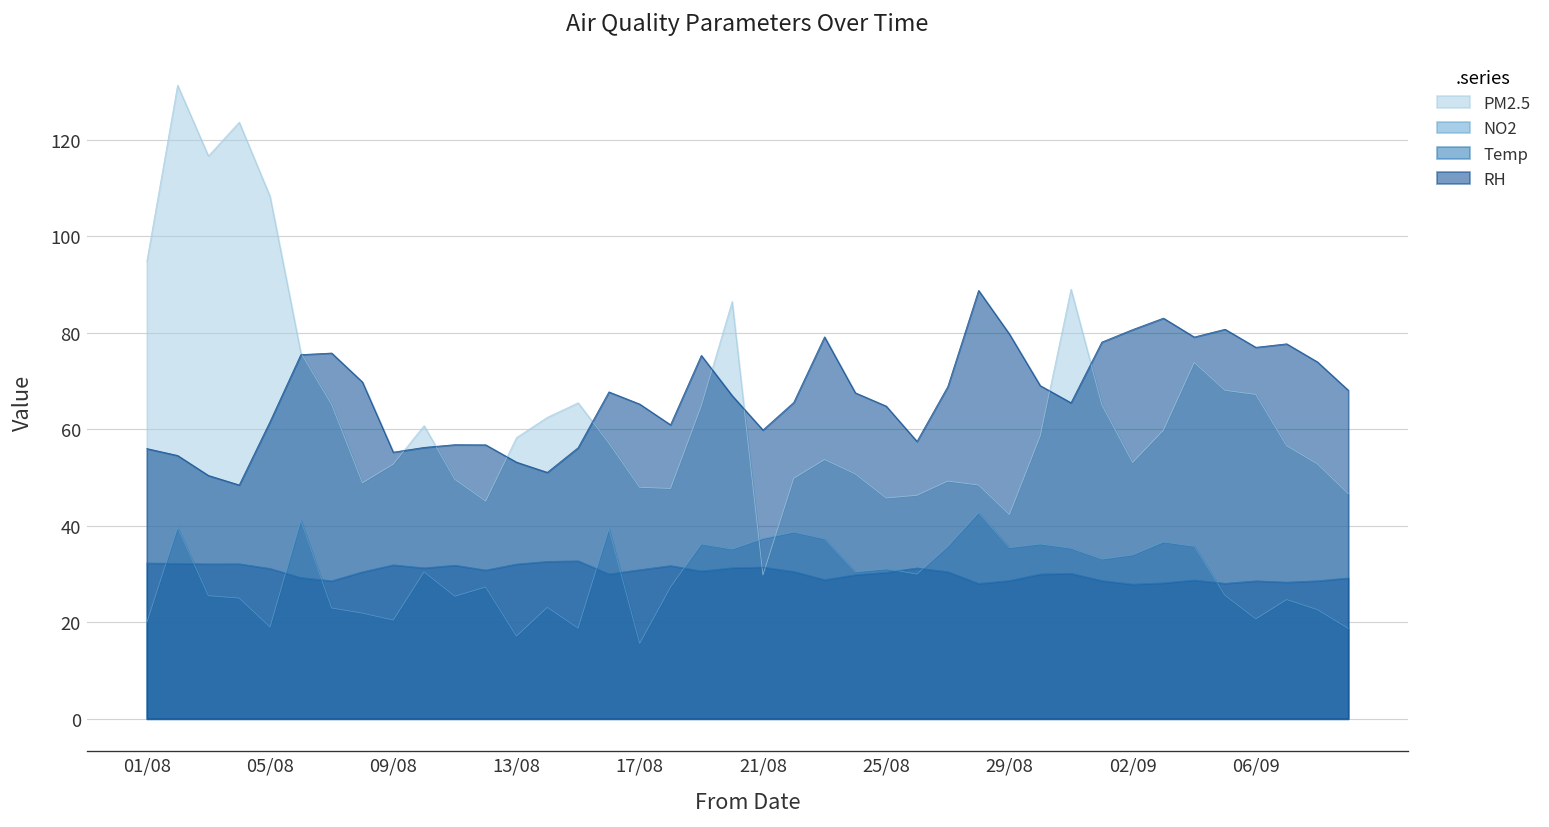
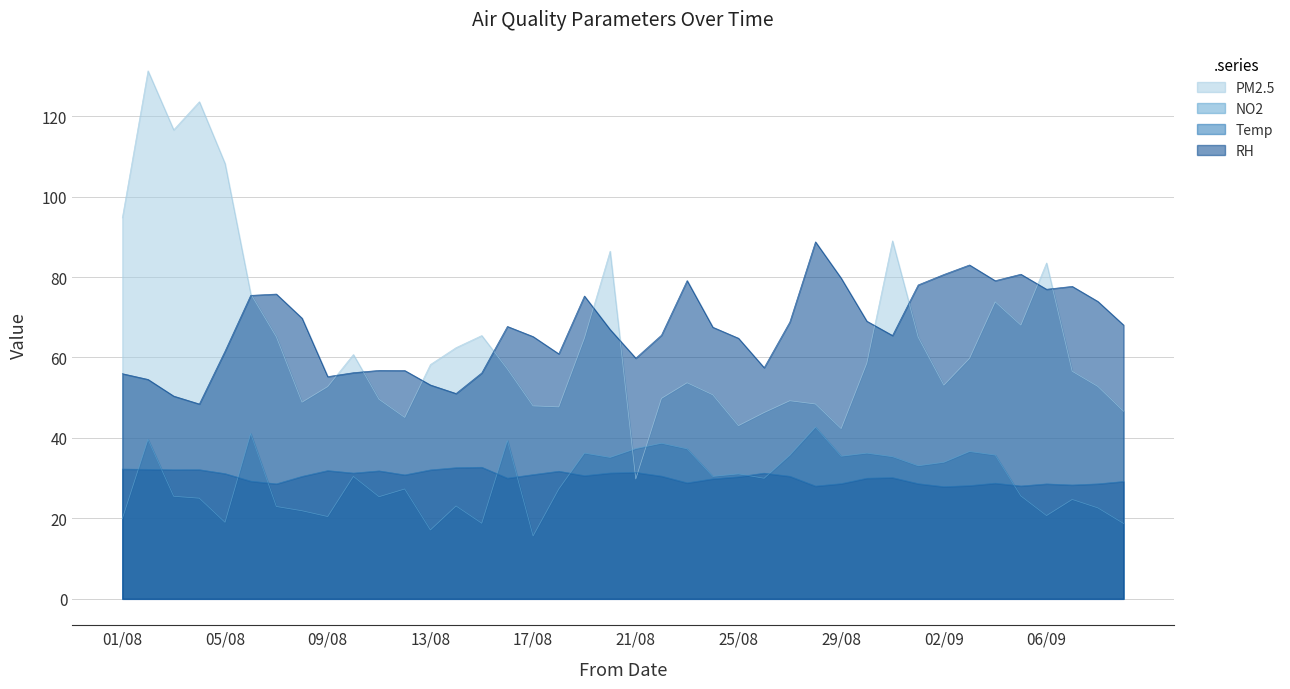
PM2.5, 25/08: 46 -> 43
PM2.5, 06/09: 67 -> 84
